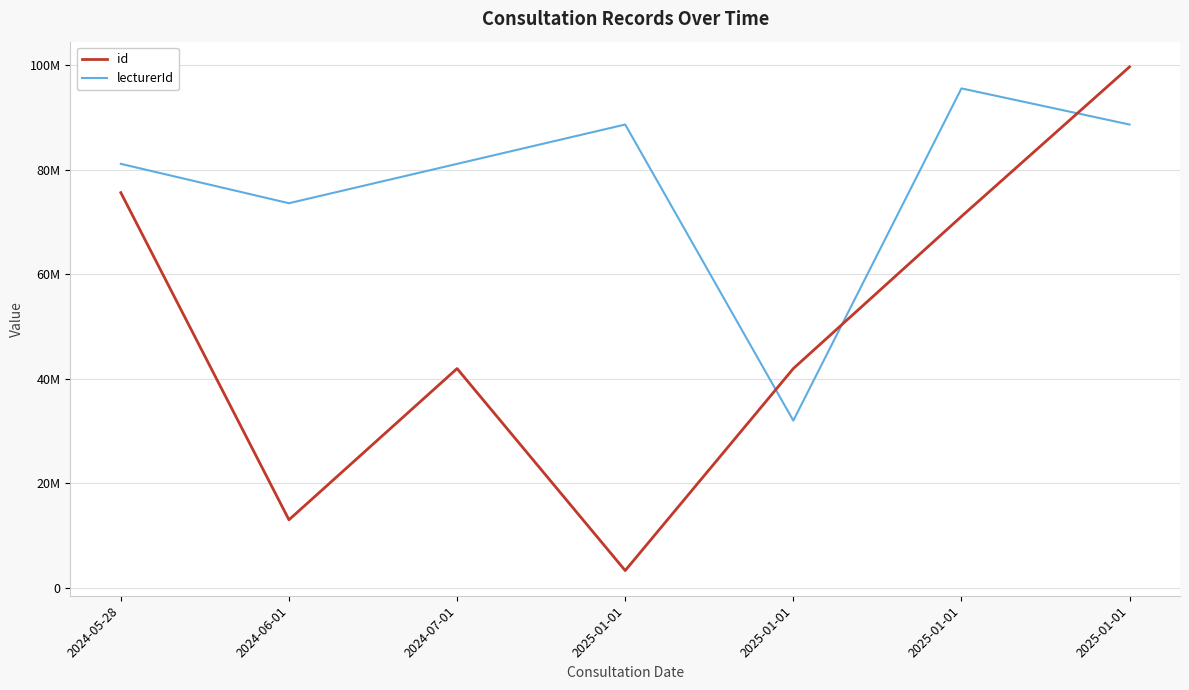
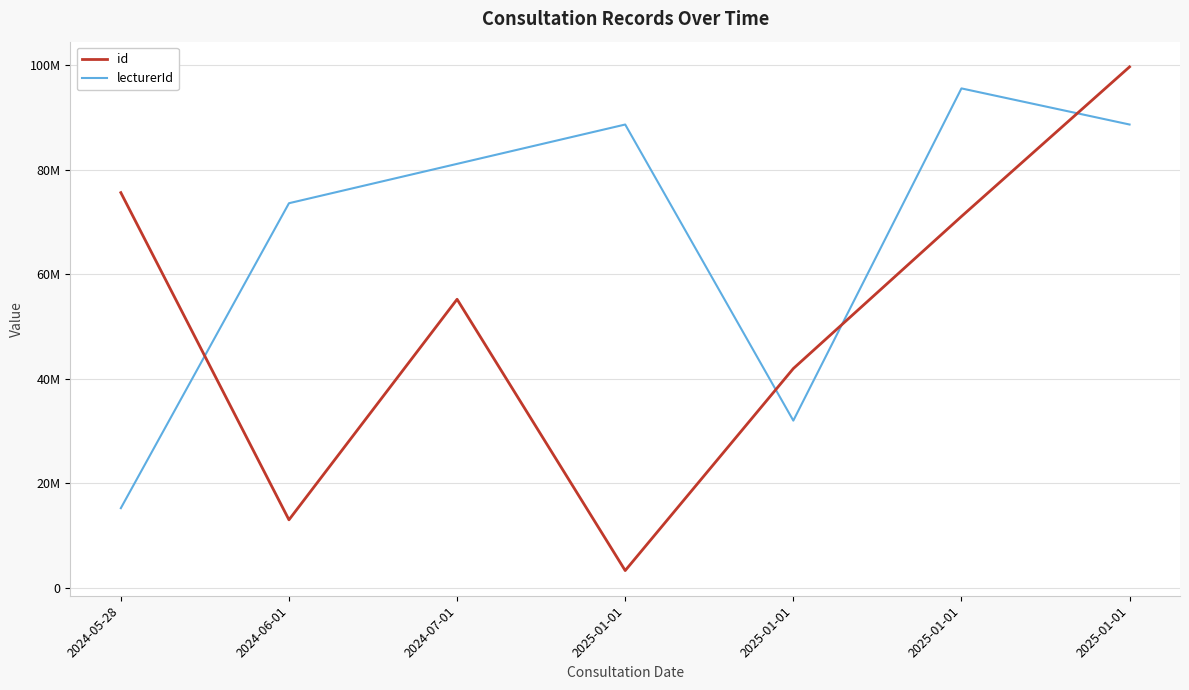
lecturerId, 2024-05-28: 81000000 -> 15000000
id, 2024-07-01: 42000000 -> 55000000
